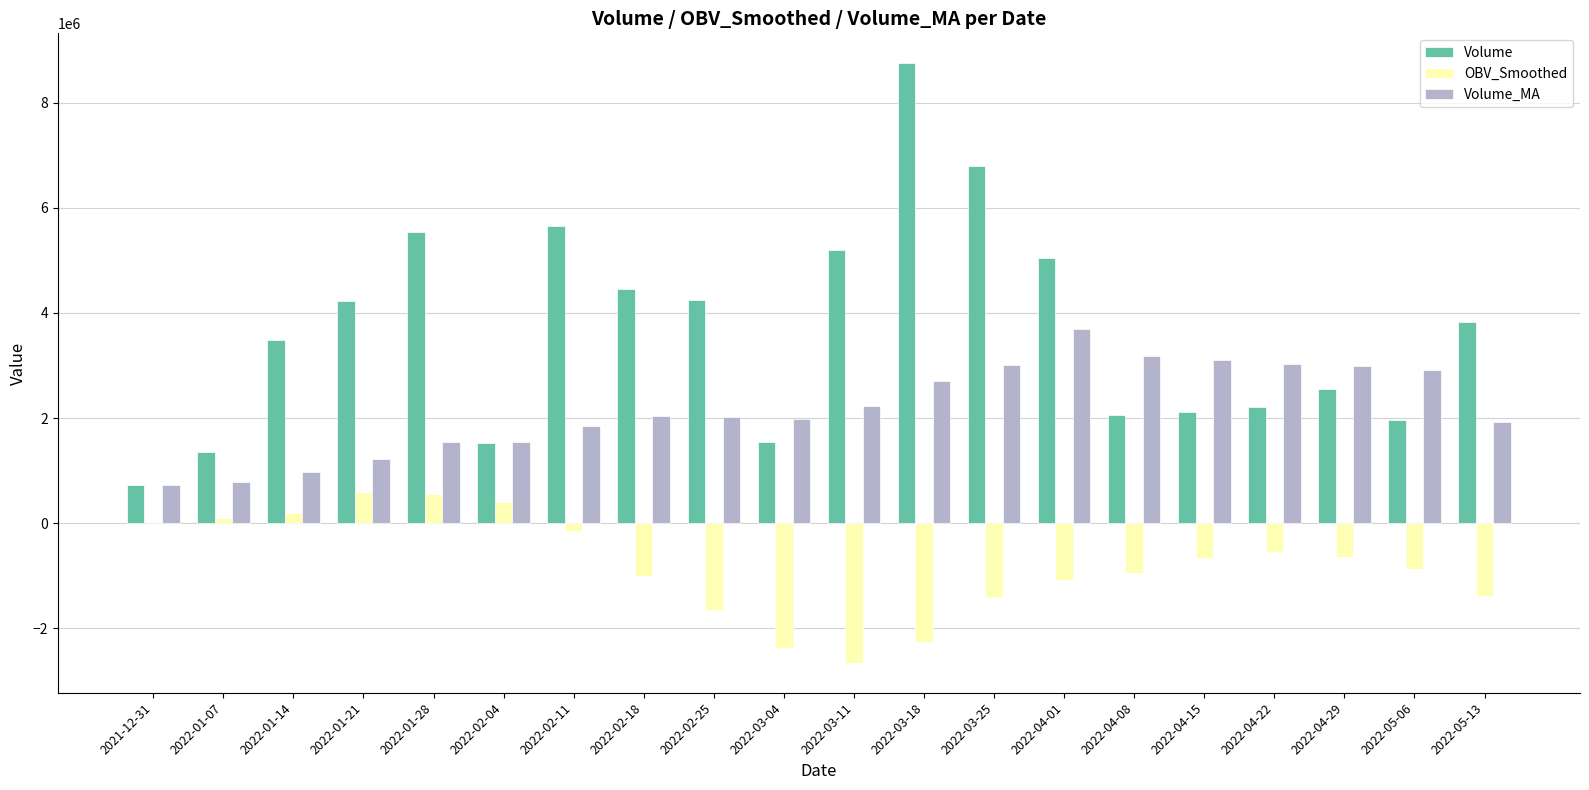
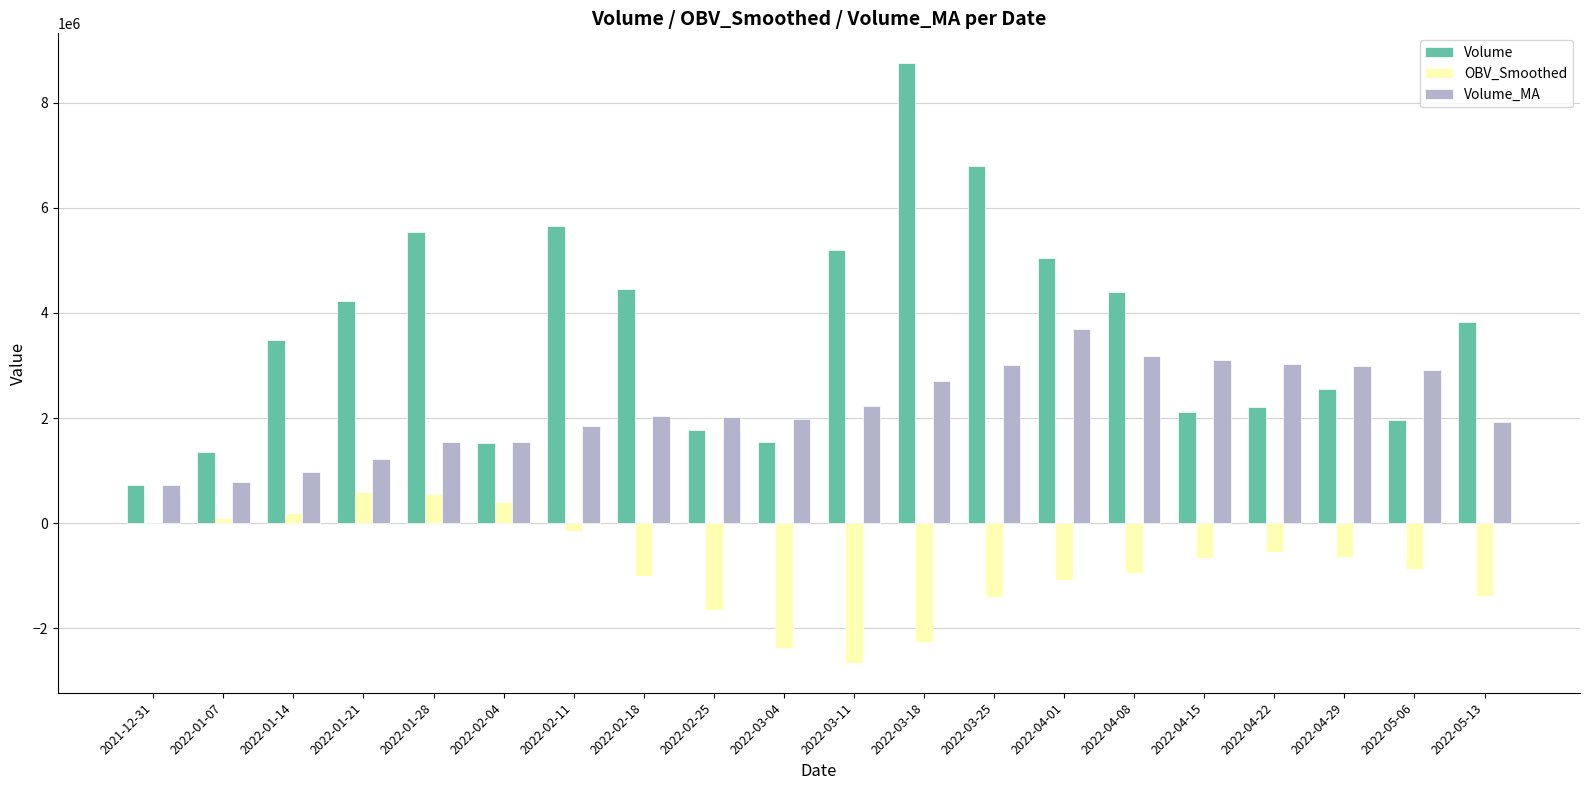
Volume, 2022-02-25: 4200000 -> 1800000
Volume, 2022-04-08: 2100000 -> 4400000
